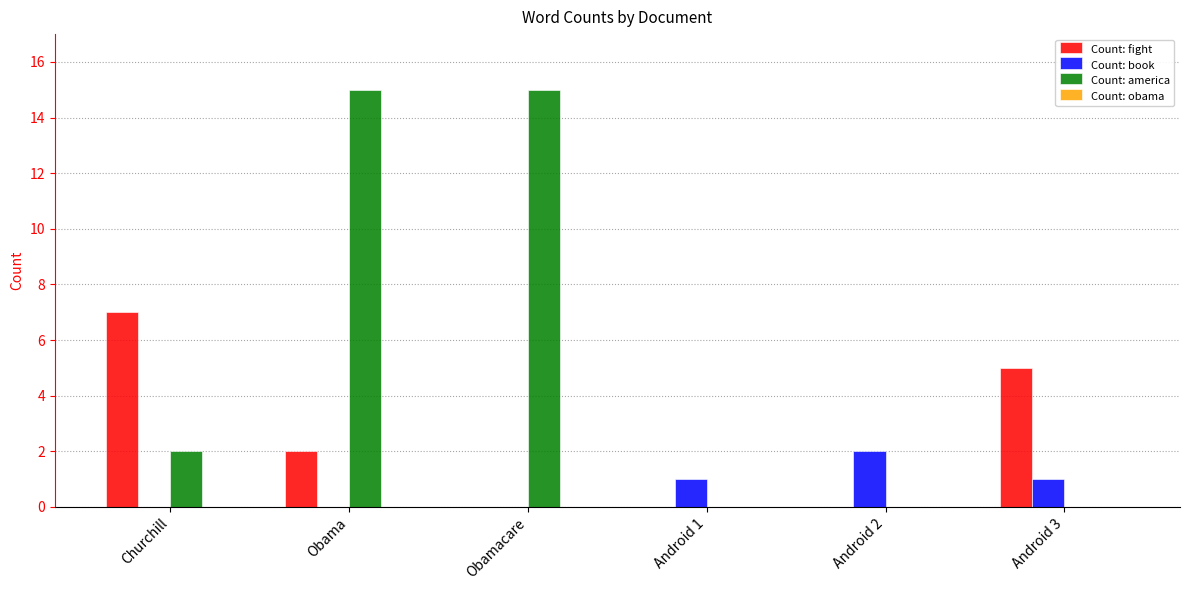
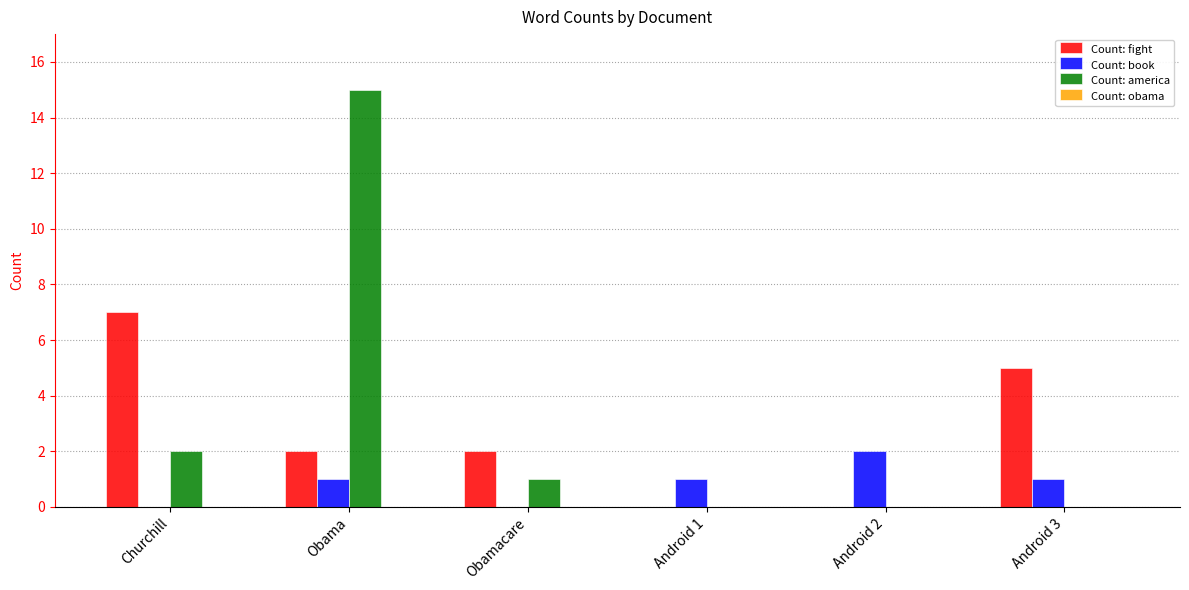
Count: book, Obama: 0 -> 1
Count: fight, Obamacare: 0 -> 2
Count: america, Obamacare: 15 -> 1
